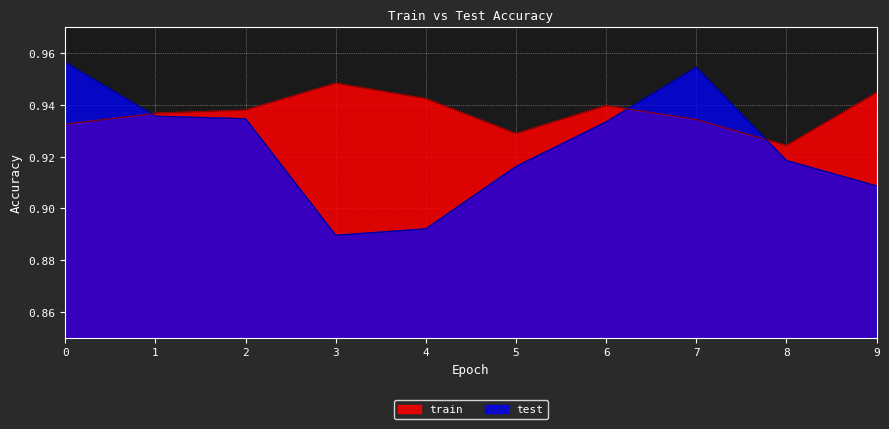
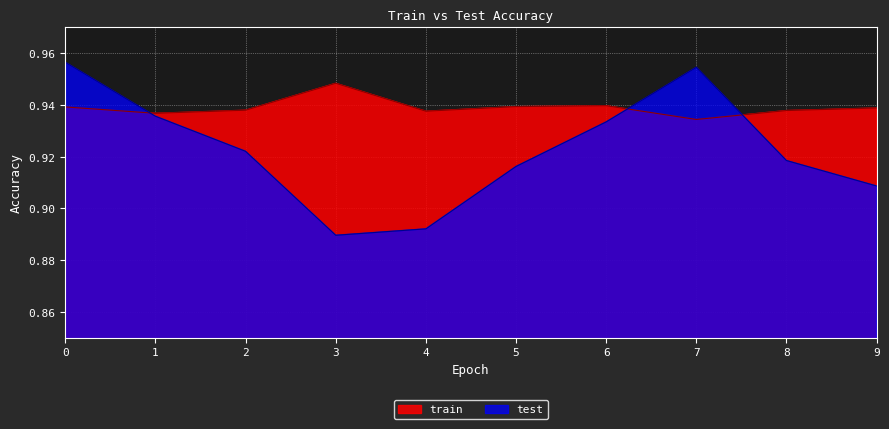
train, 0: 0.933 -> 0.939
test, 2: 0.935 -> 0.922
train, 4: 0.942 -> 0.938
train, 5: 0.929 -> 0.939
train, 8: 0.924 -> 0.938
train, 9: 0.945 -> 0.939
